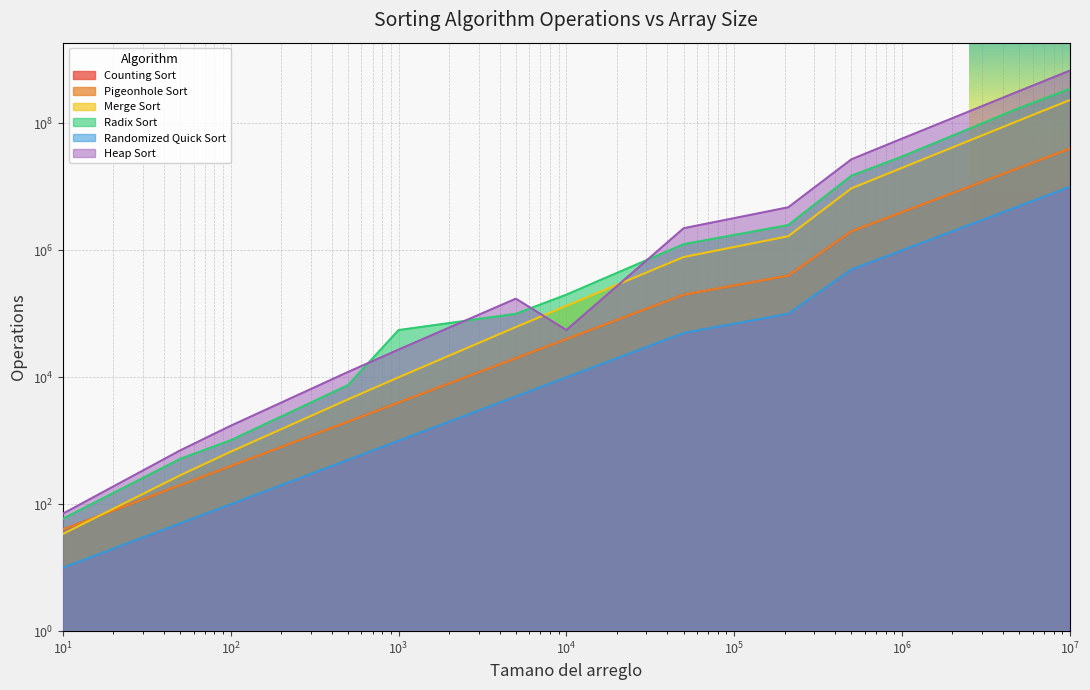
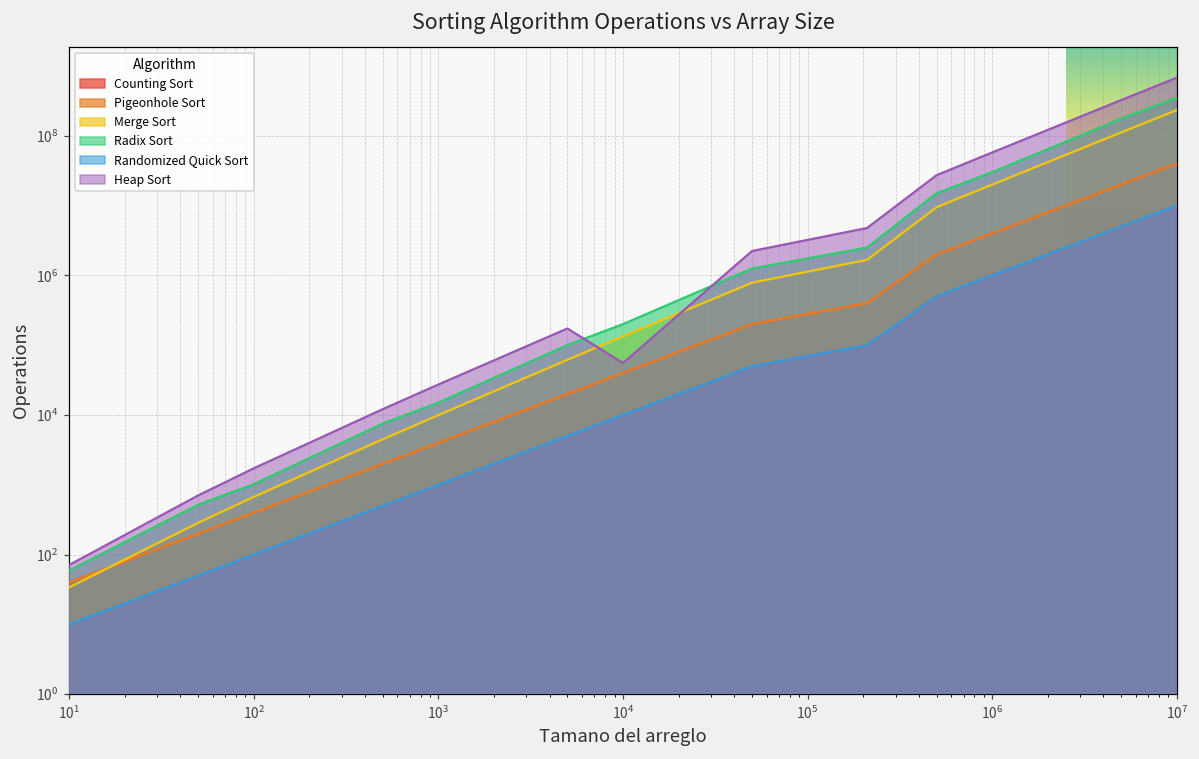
Radix Sort, 10^3: 60000 -> 15000
